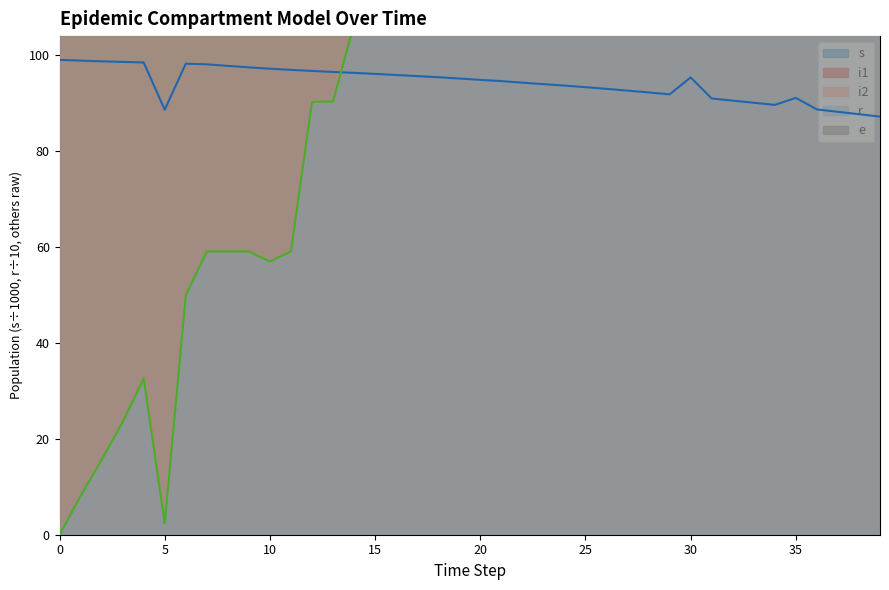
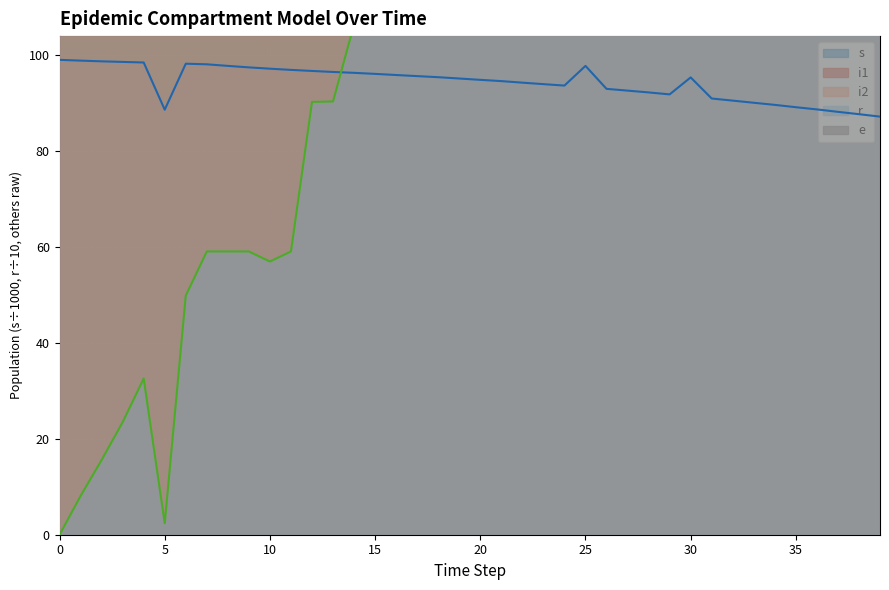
s, 25: 93 -> 98
s, 35: 91 -> 89
